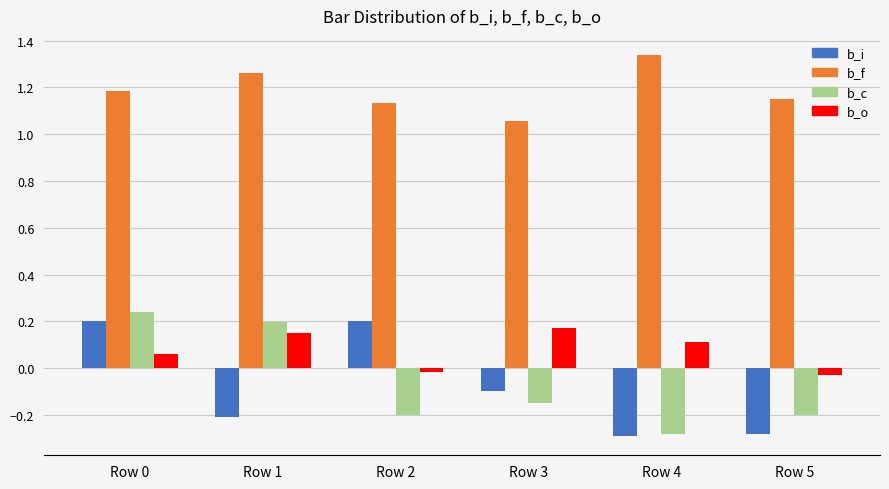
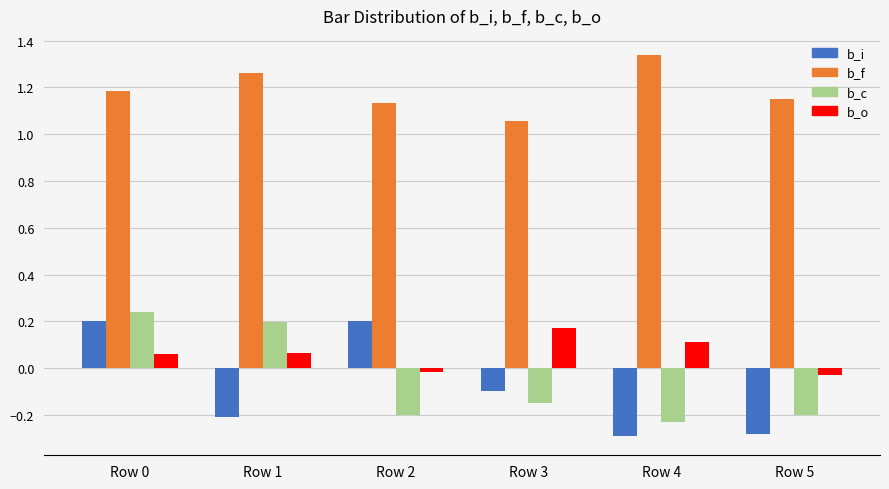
b_o, Row 1: 0.15 -> 0.06
b_c, Row 4: -0.28 -> -0.23
